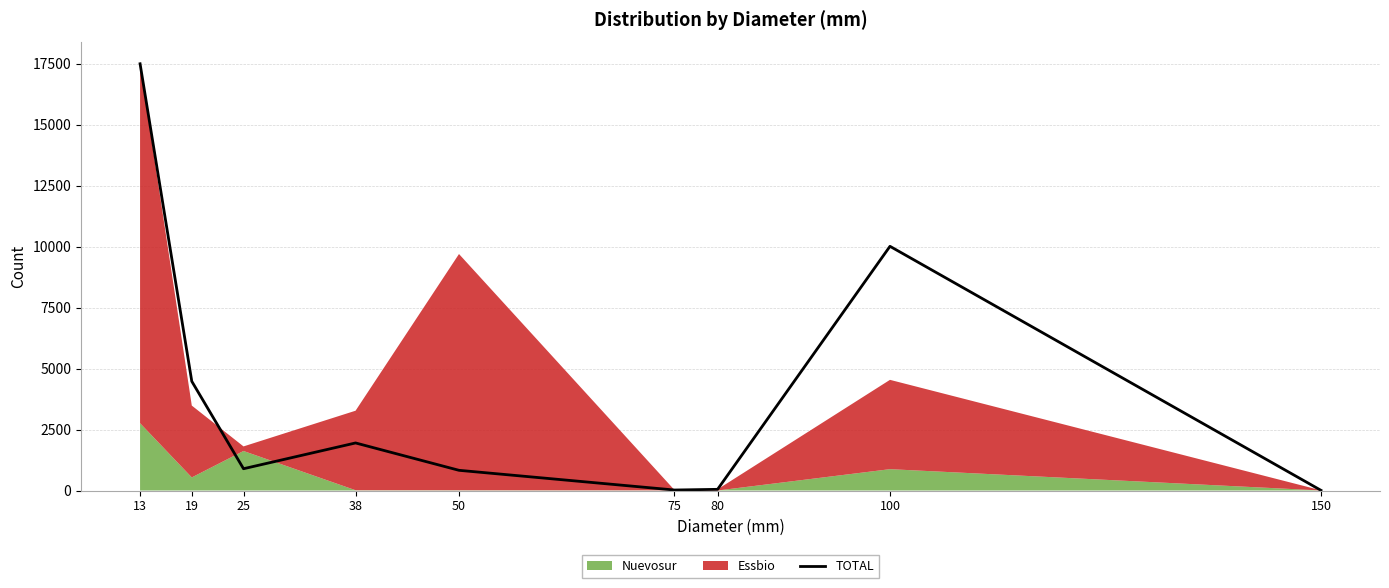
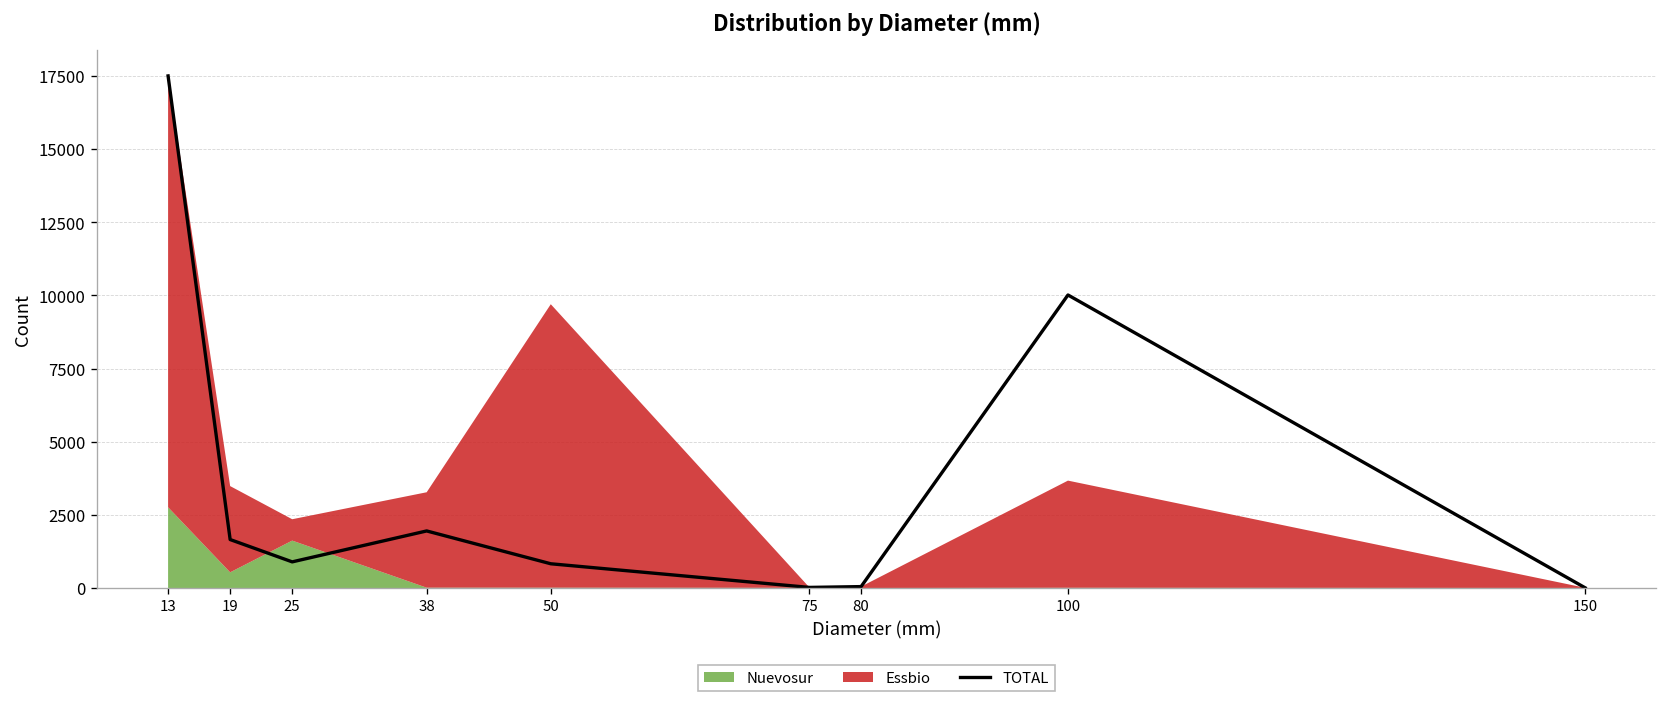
TOTAL, 19: 4500 -> 1700
Essbio, 25: 200 -> 700
Nuevosur, 100: 900 -> 0
